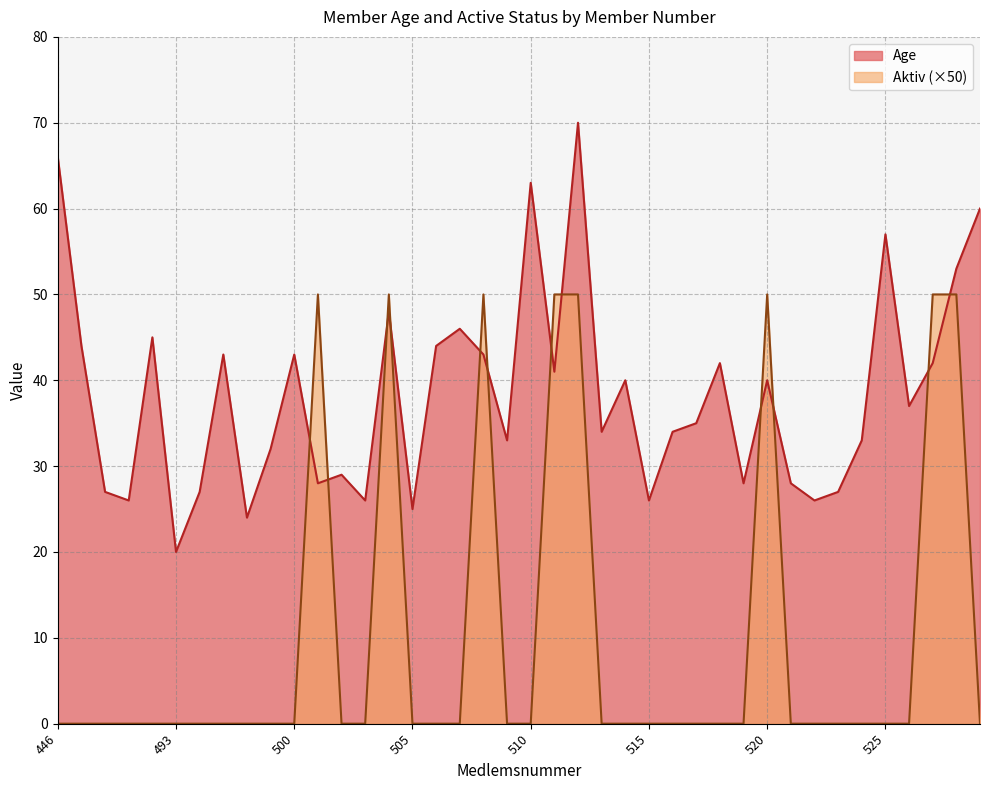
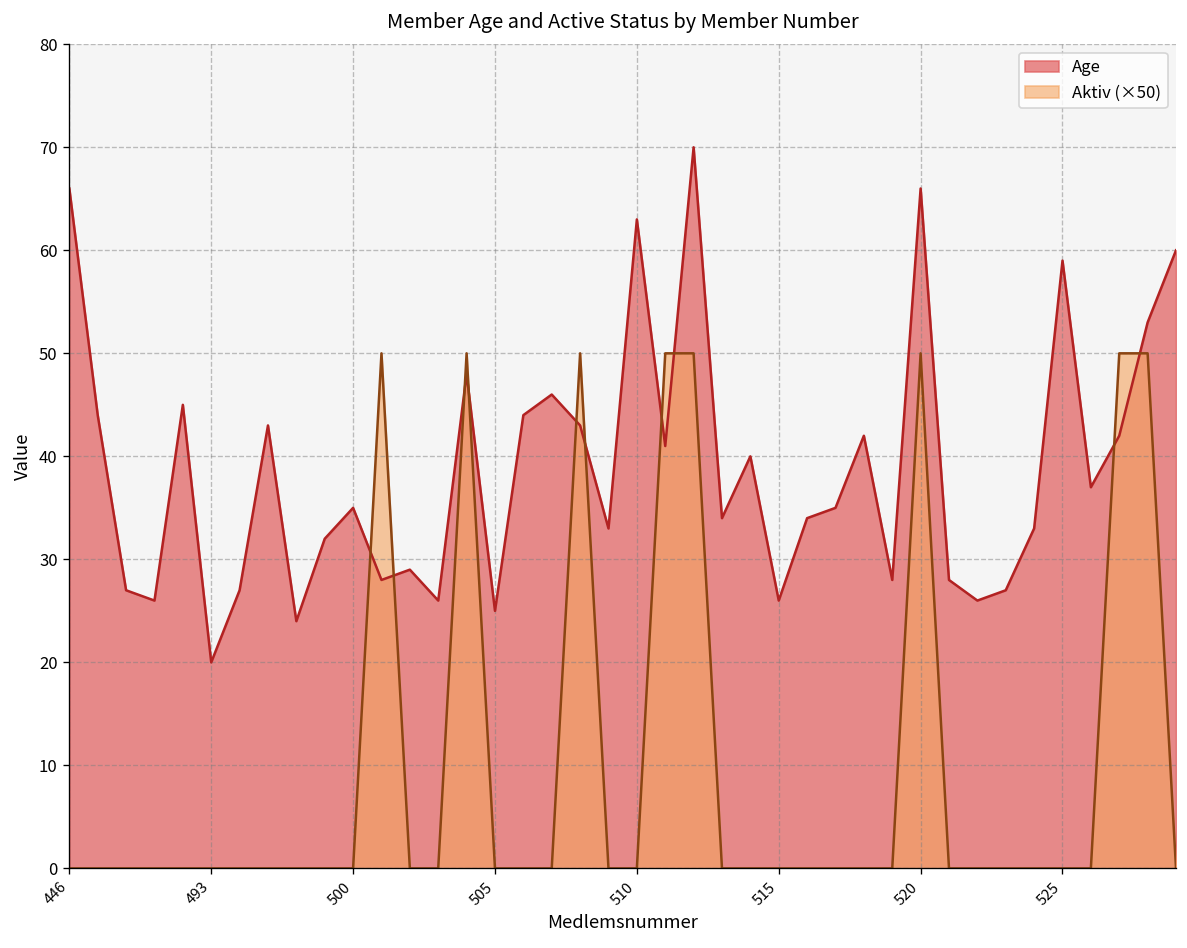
Age, 500: 43 -> 35
Age, 520: 40 -> 66
Age, 525: 57 -> 59
